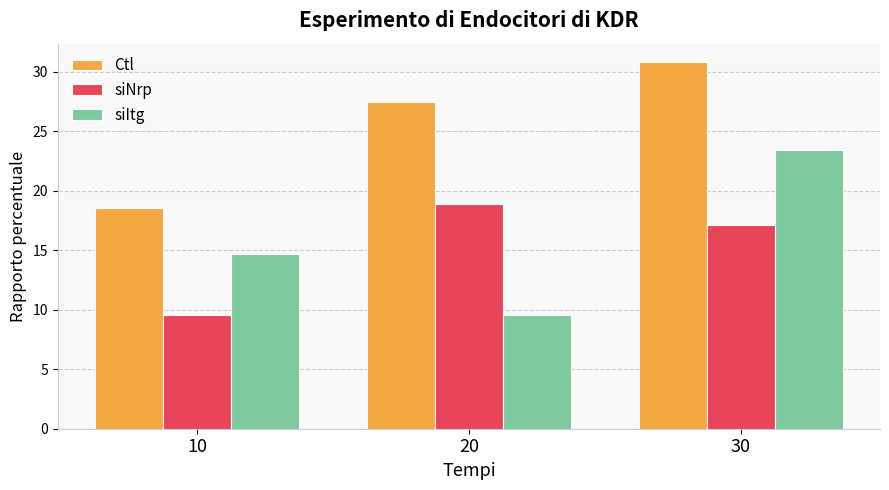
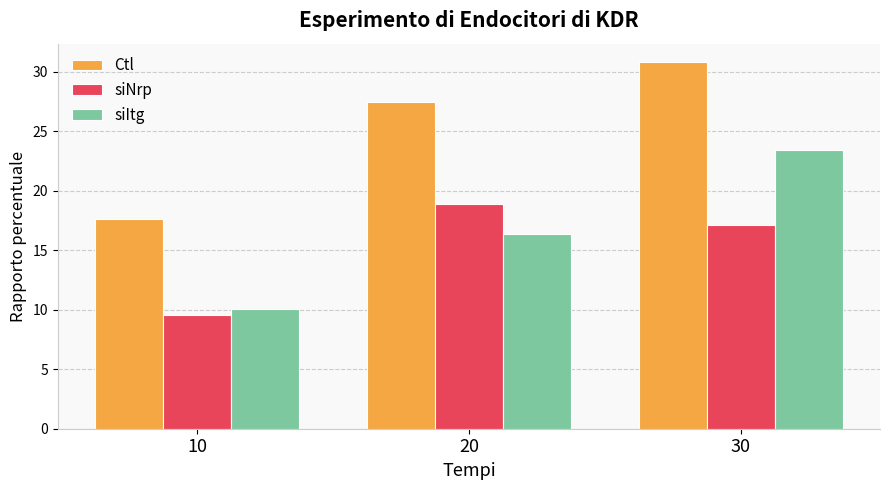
Ctl, 10: 18.6 -> 17.6
siItg, 10: 14.7 -> 10.0
siItg, 20: 9.5 -> 16.4
